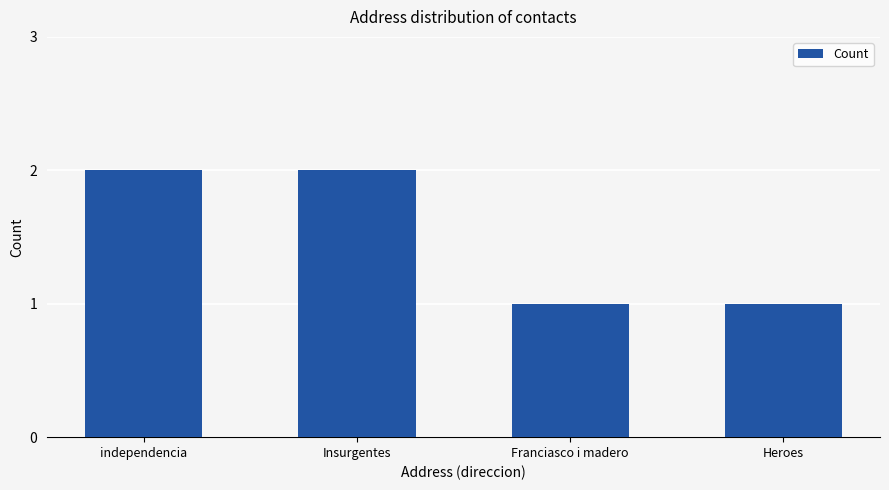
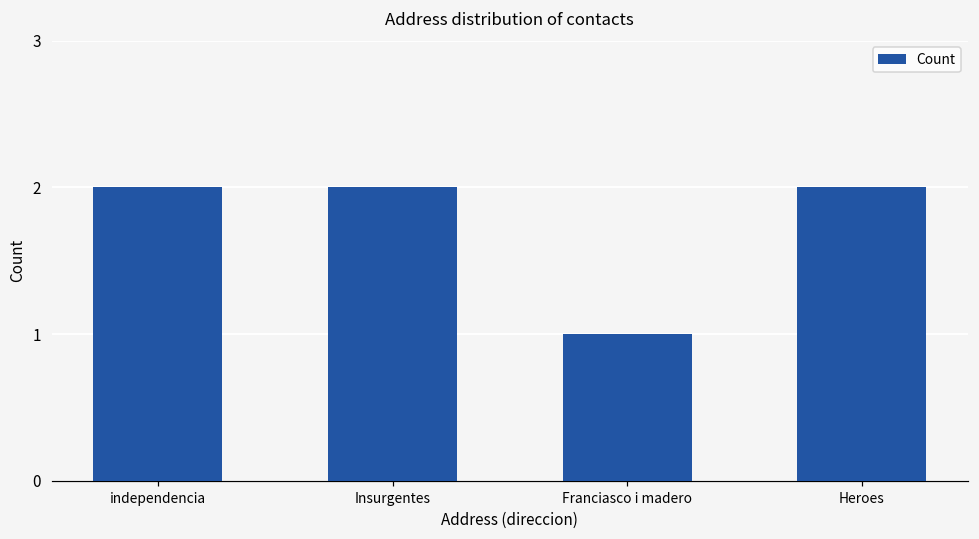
Heroes: 1 -> 2
